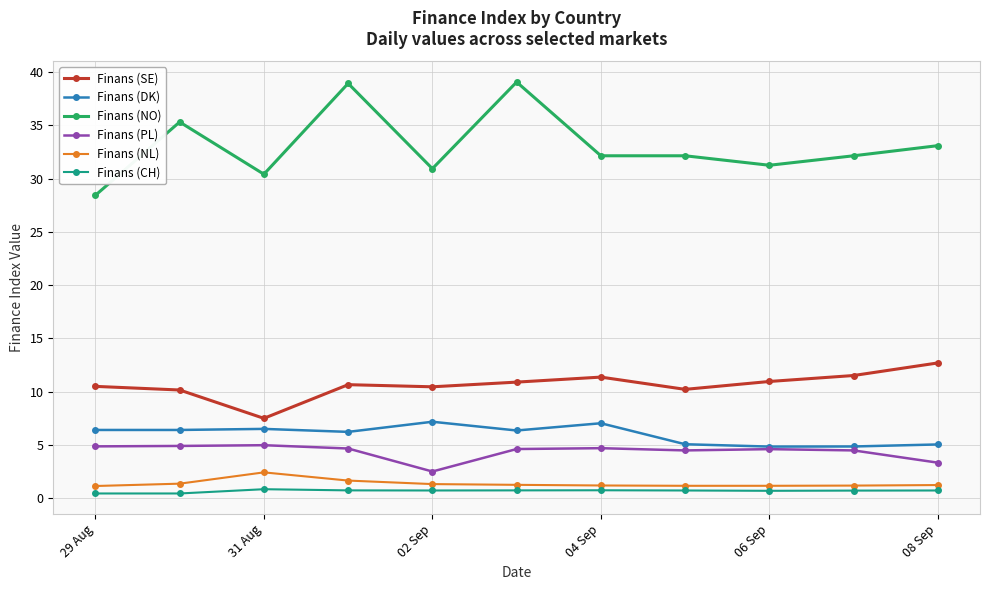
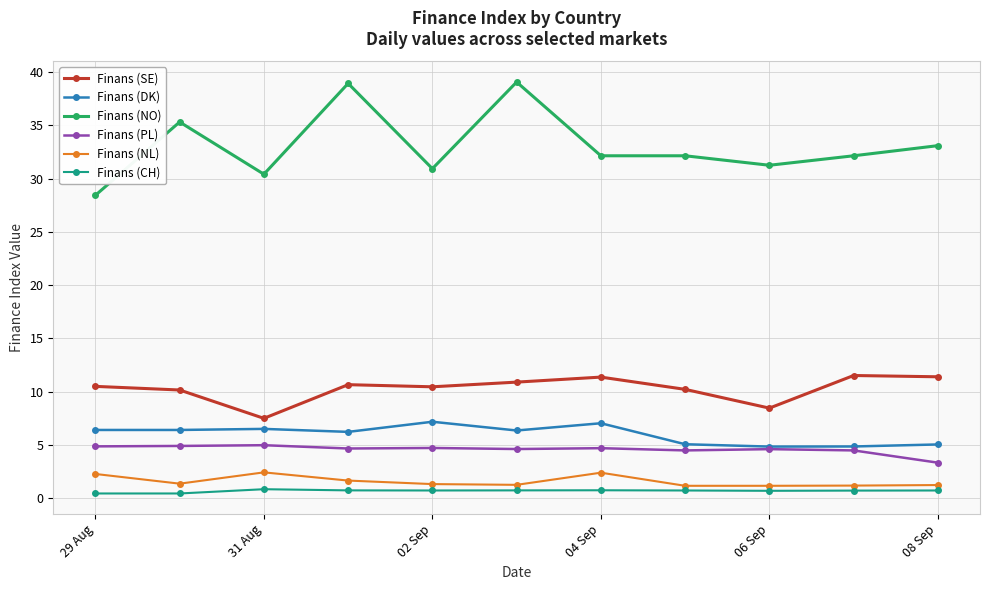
Finans (NL), 29 Aug: 1.2 -> 2.3
Finans (PL), 02 Sep: 2.5 -> 4.7
Finans (NL), 04 Sep: 1.2 -> 2.4
Finans (SE), 06 Sep: 11.0 -> 8.5
Finans (SE), 08 Sep: 12.7 -> 11.4
